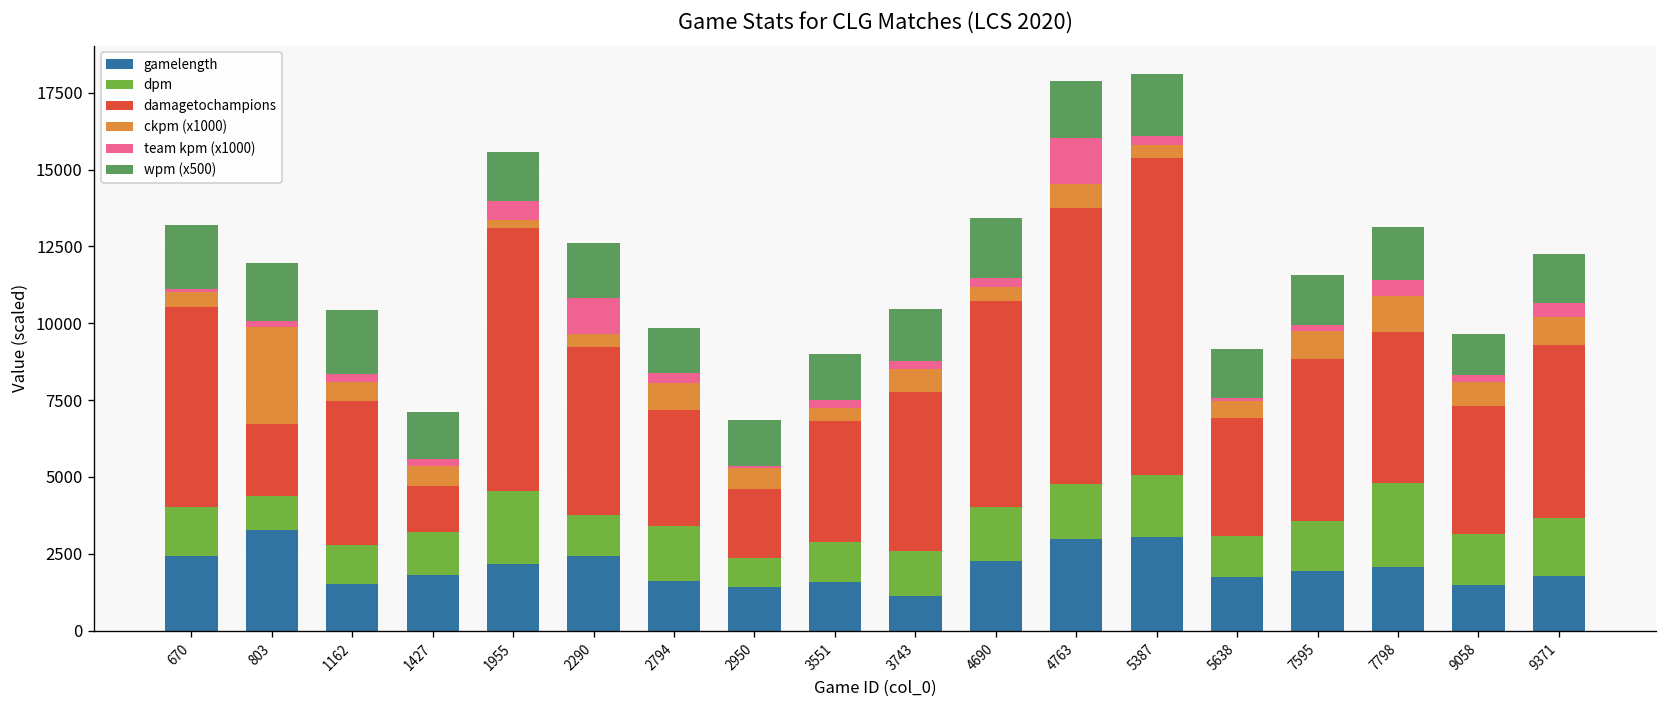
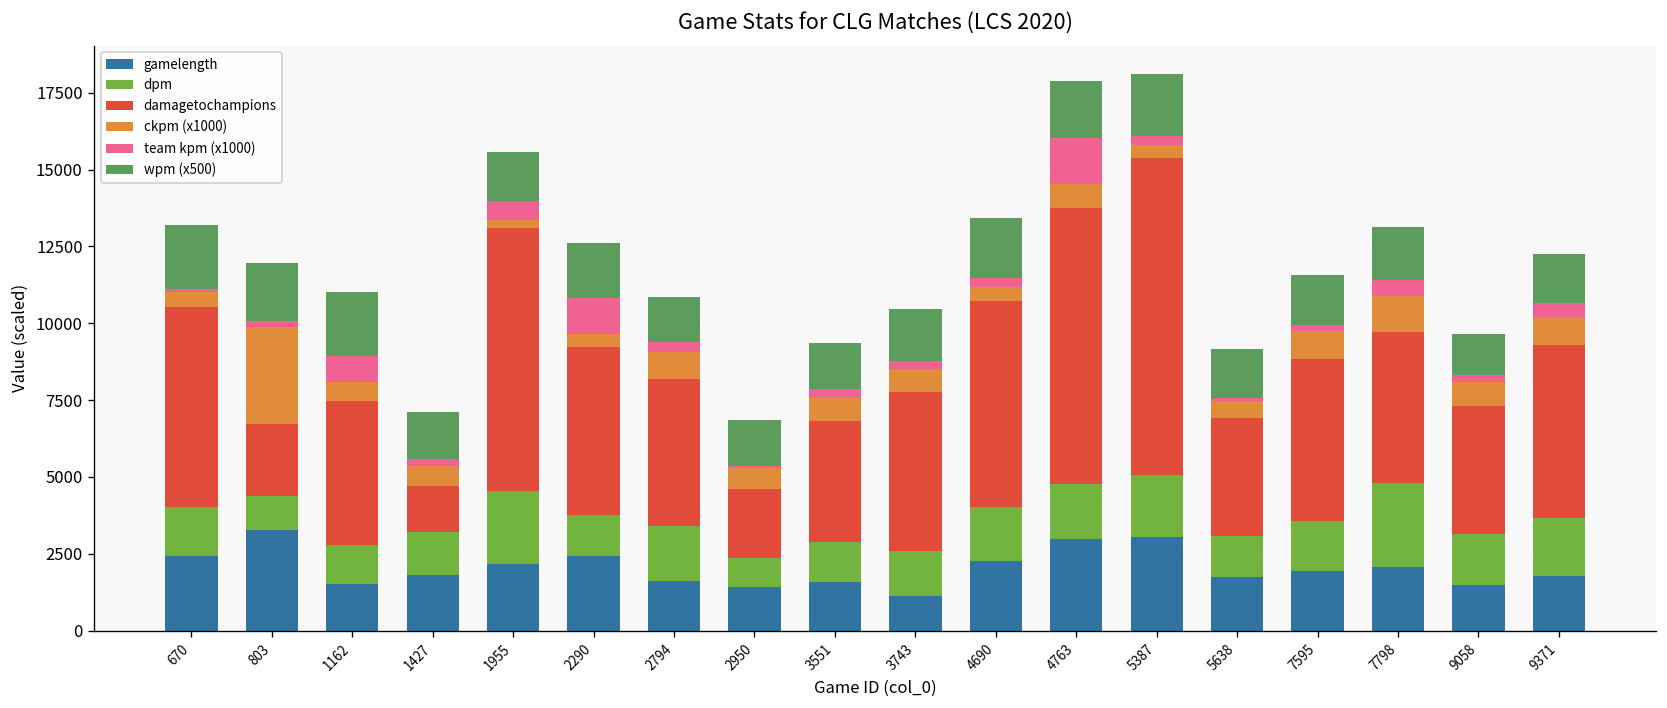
team kpm (x1000), 1162: 200 -> 800
damagetochampions, 2794: 3800 -> 4800
ckpm (x1000), 3551: 400 -> 800
